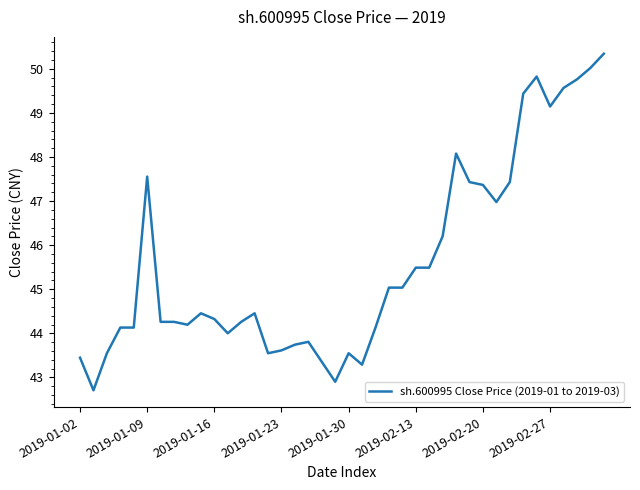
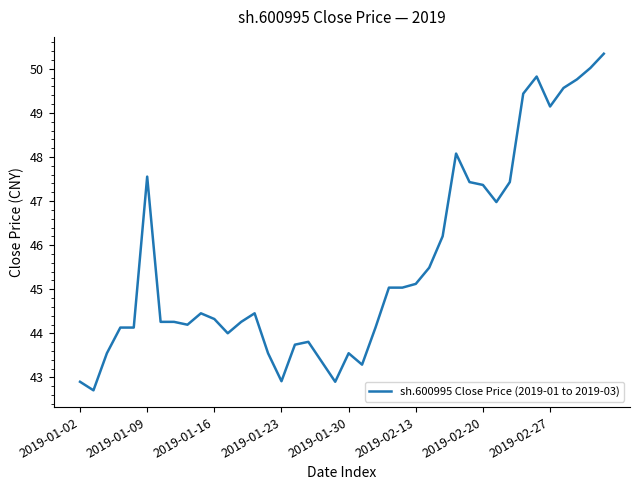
2019-01-02: 43.4 -> 42.9
2019-01-23: 43.6 -> 42.9
2019-02-13: 45.5 -> 45.1
